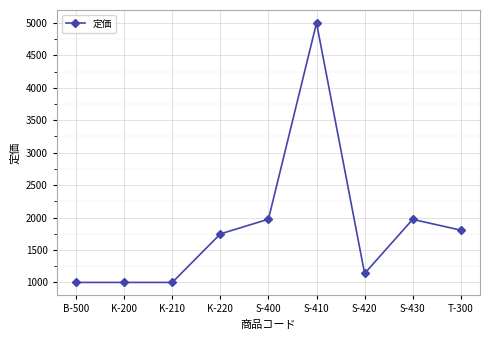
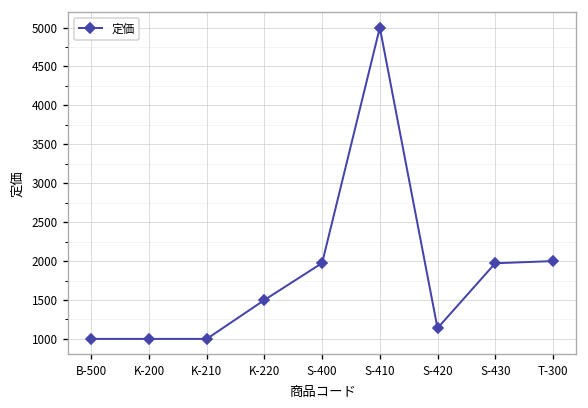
K-220: 1700 -> 1500
T-300: 1800 -> 2000
